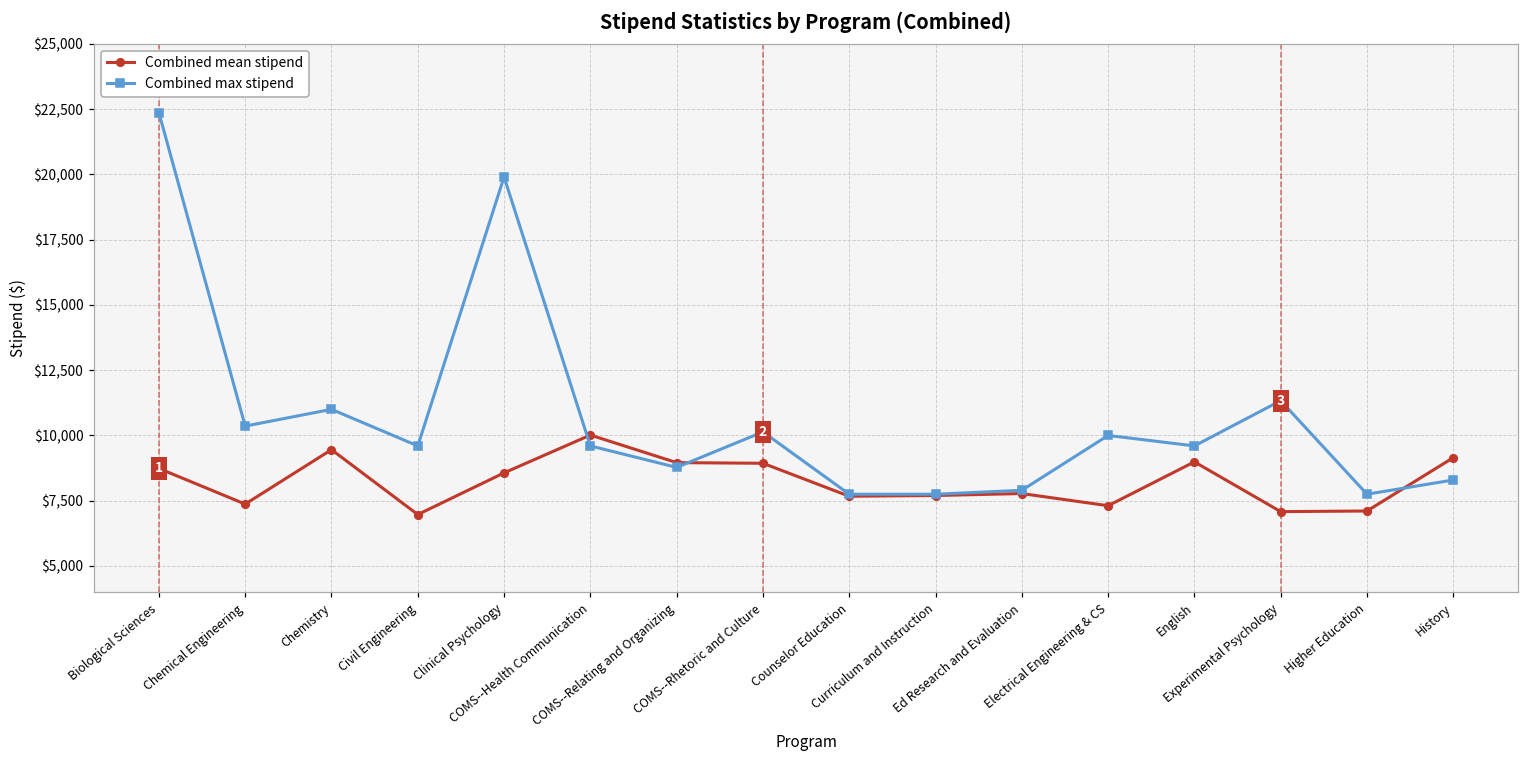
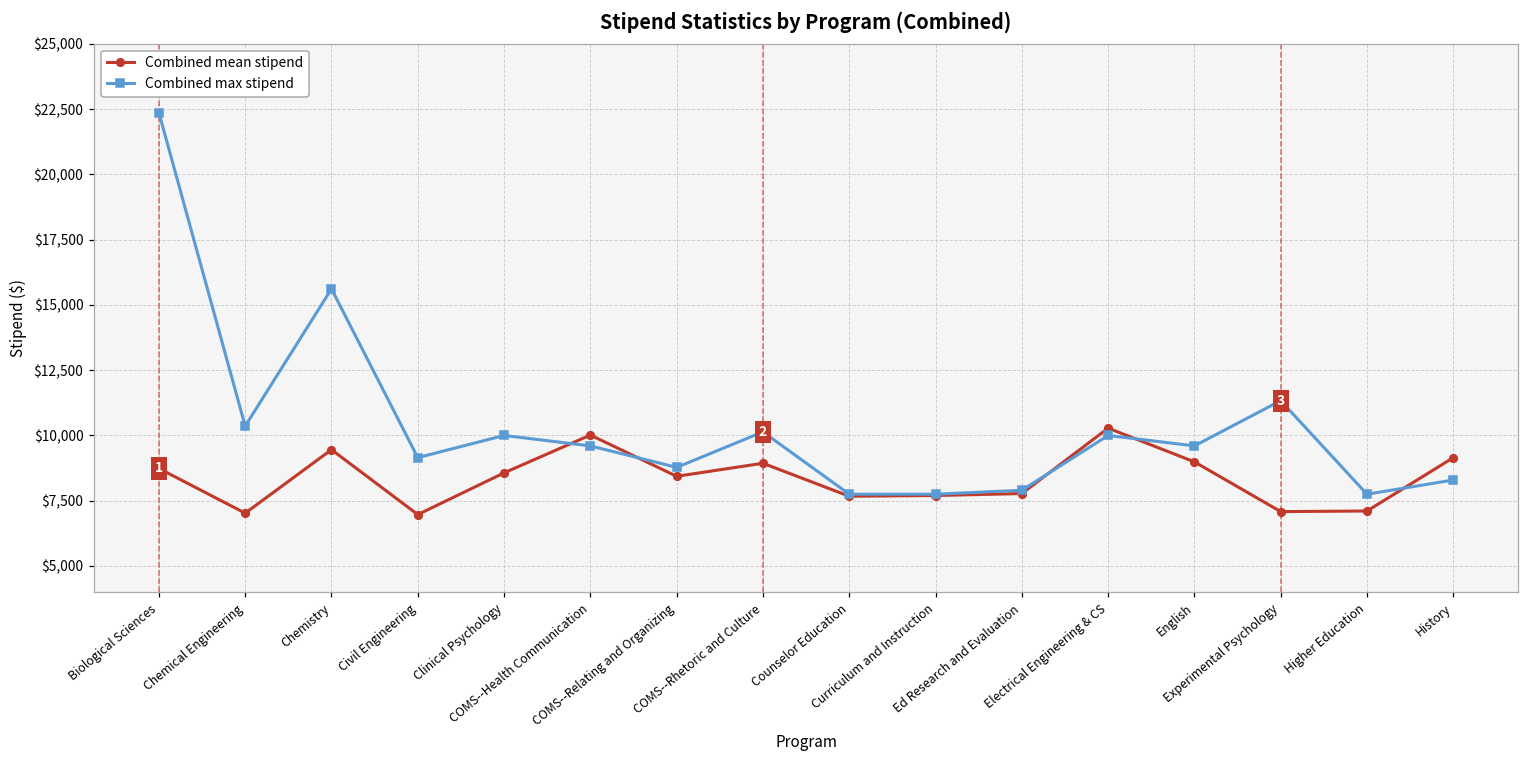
Combined mean stipend, Chemical Engineering: $7,400 -> $7,000
Combined max stipend, Chemistry: $11,000 -> $15,600
Combined max stipend, Civil Engineering: $9,600 -> $9,200
Combined max stipend, Clinical Psychology: $19,900 -> $10,000
Combined mean stipend, COMS--Relating and Organizing: $9,000 -> $8,400
Combined mean stipend, Electrical Engineering & CS: $7,300 -> $10,300
